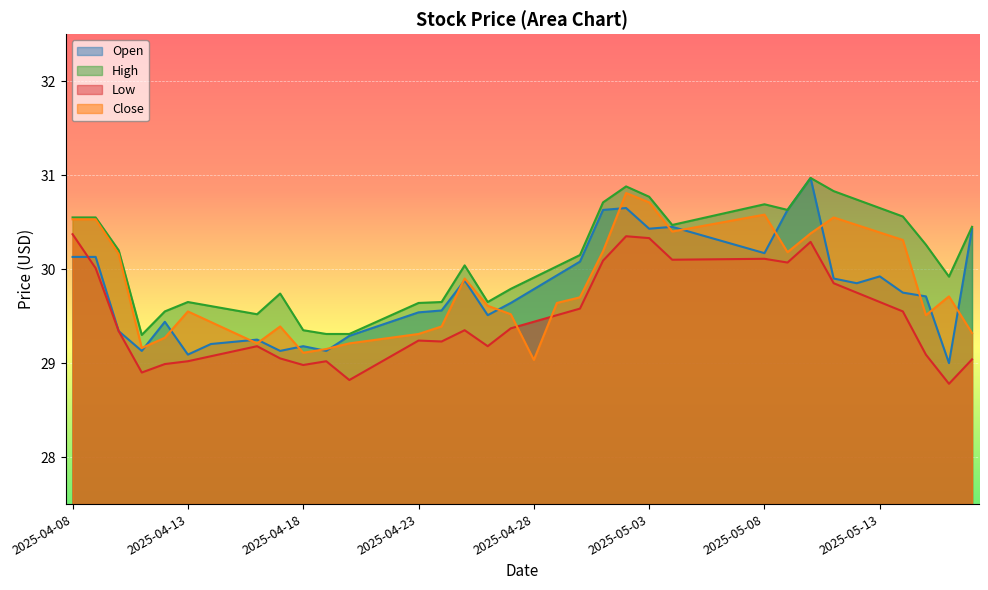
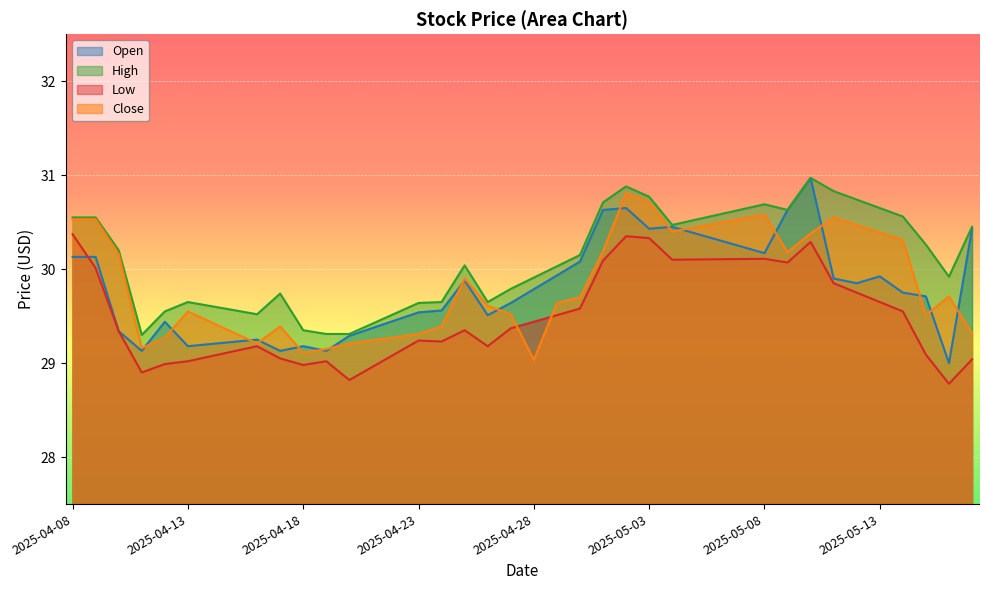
Open, 2025-04-13: 29.1 -> 29.2
